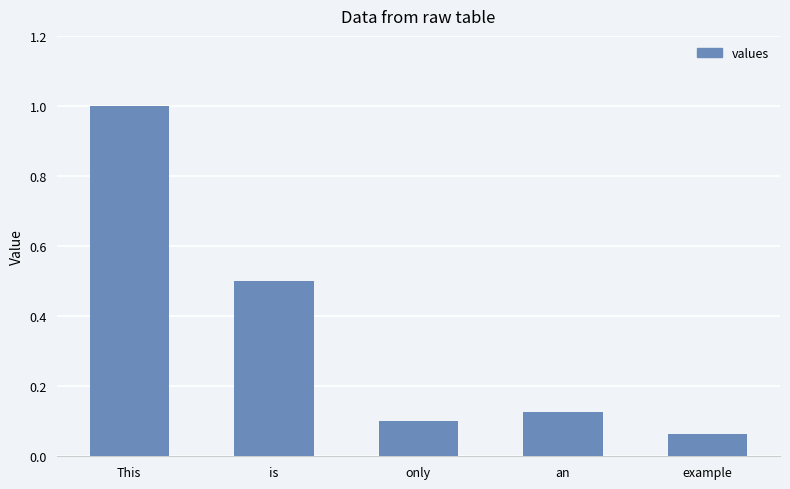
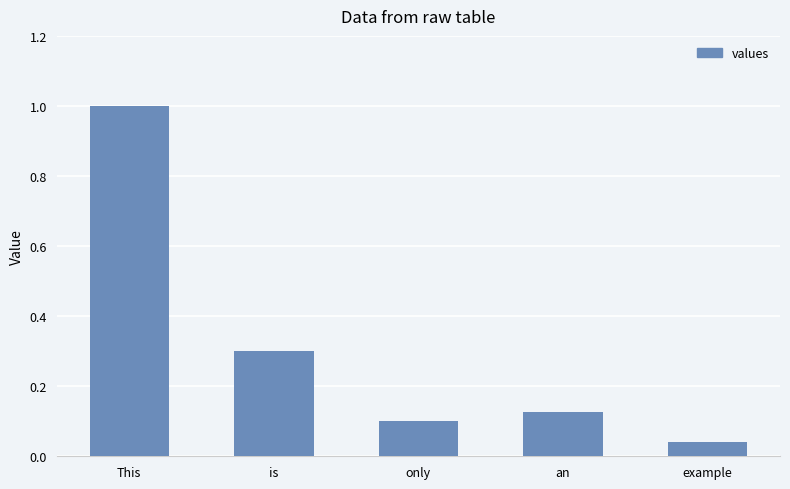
is: 0.5 -> 0.3
example: 0.06 -> 0.04
